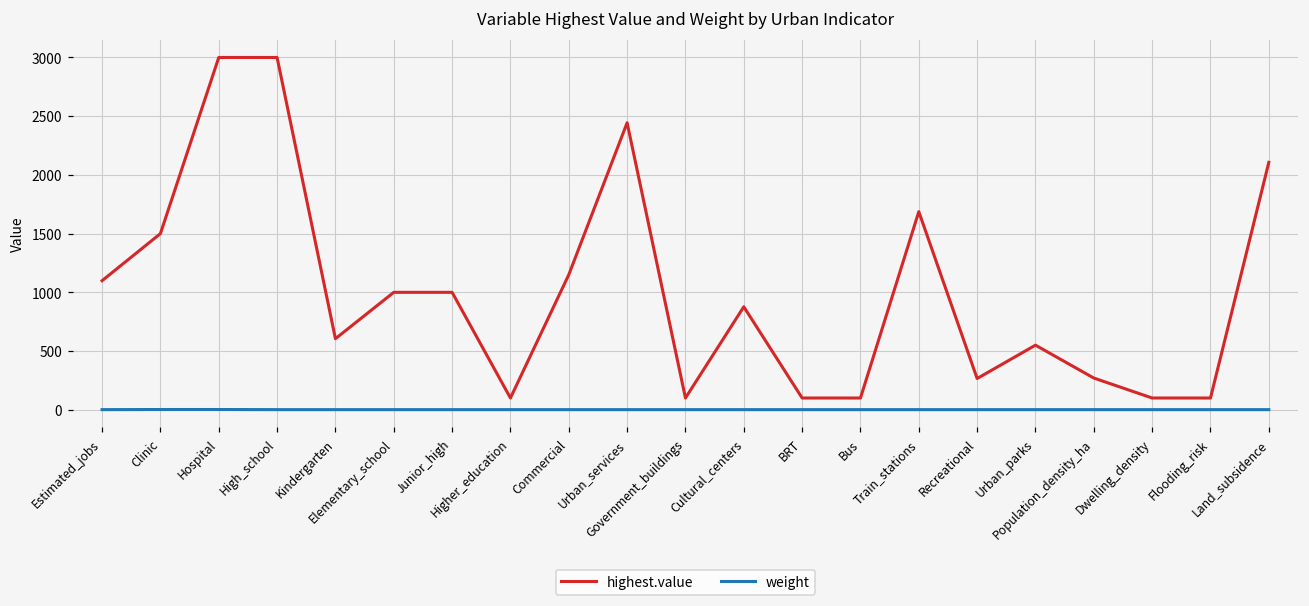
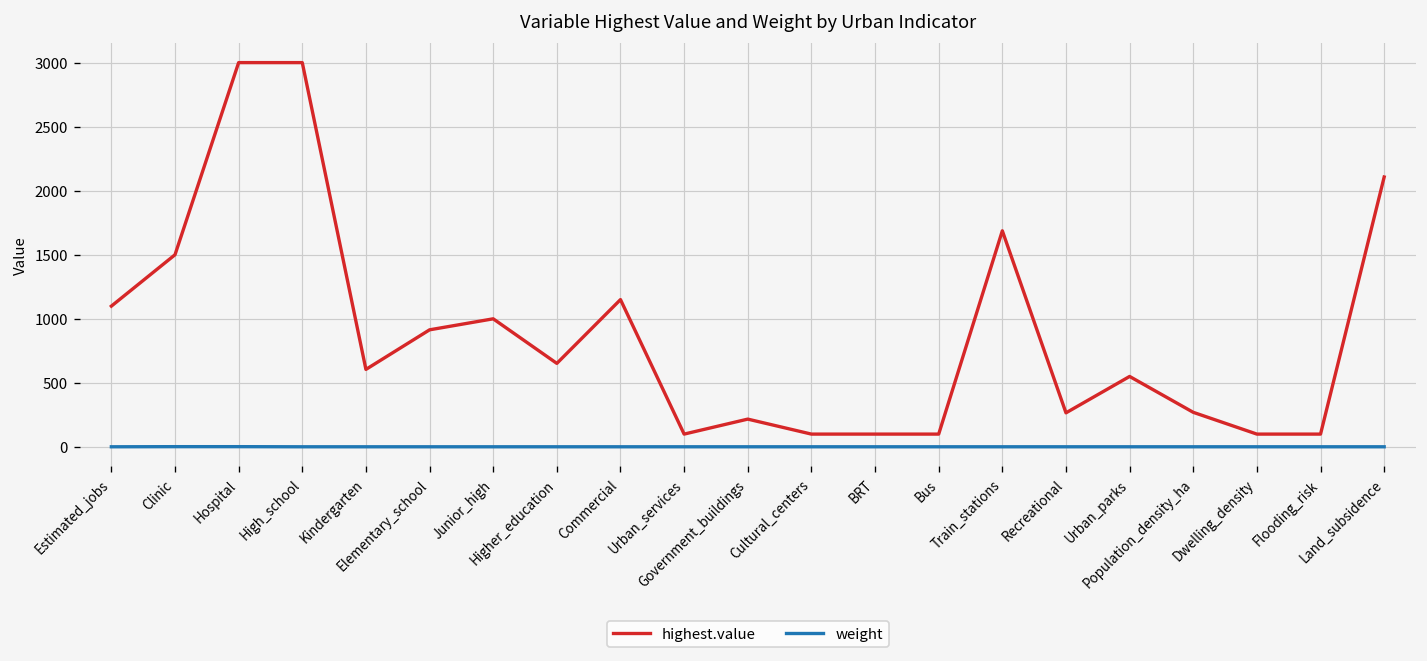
highest.value, Elementary_school: 1000 -> 910
highest.value, Higher_education: 100 -> 650
highest.value, Urban_services: 2440 -> 100
highest.value, Government_buildings: 100 -> 220
highest.value, Cultural_centers: 880 -> 100
